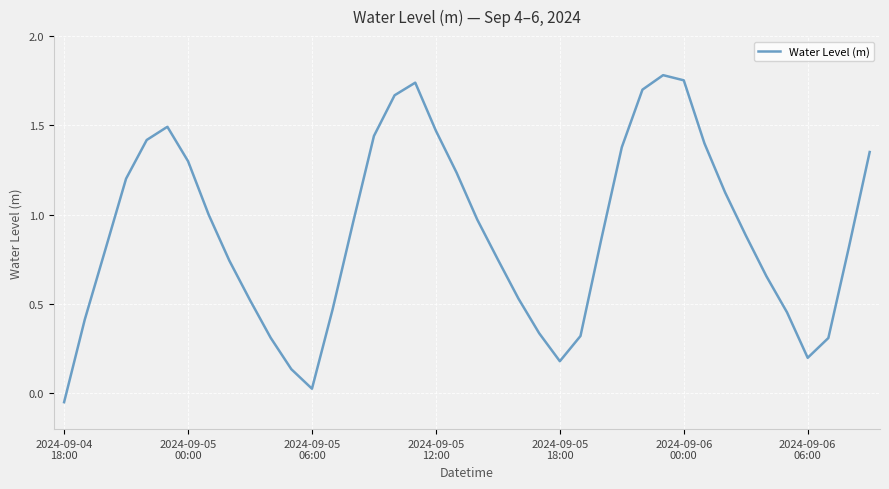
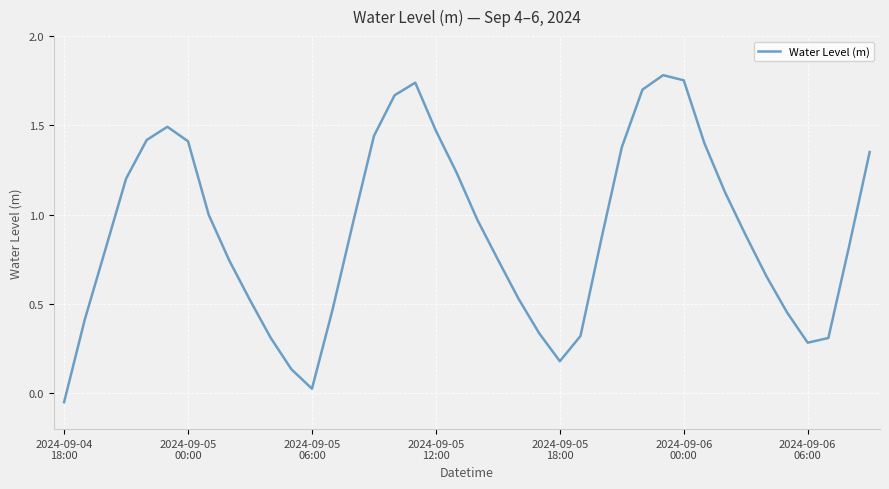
2024-09-05 00:00: 1.30 -> 1.41
2024-09-06 06:00: 0.20 -> 0.28
